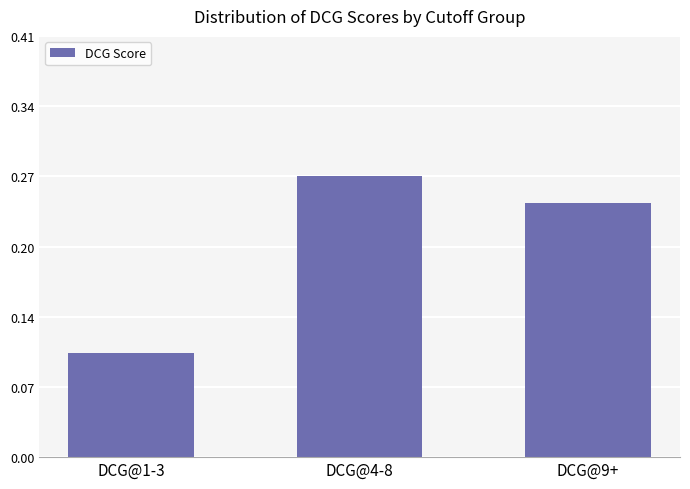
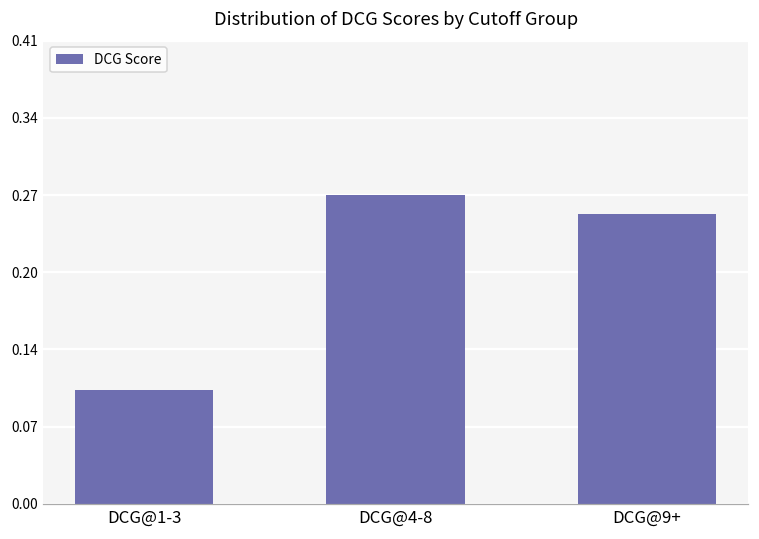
DCG@9+: 0.245 -> 0.254
